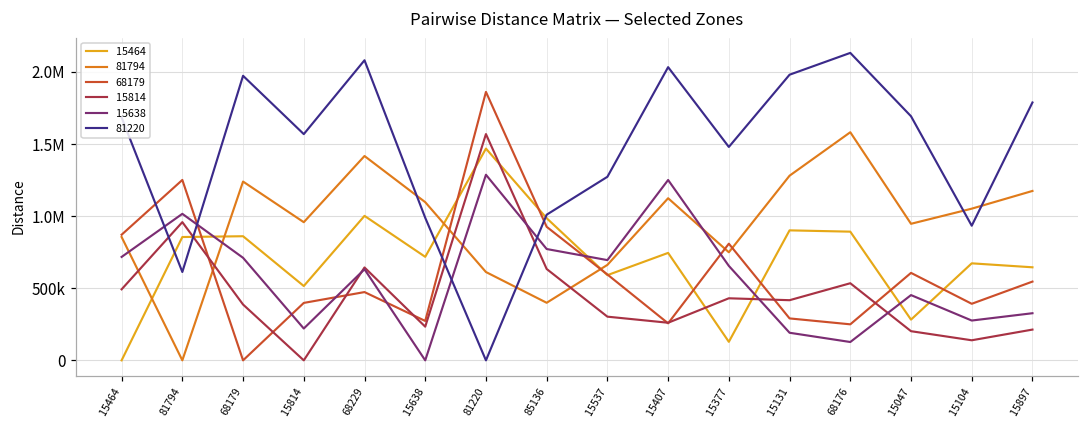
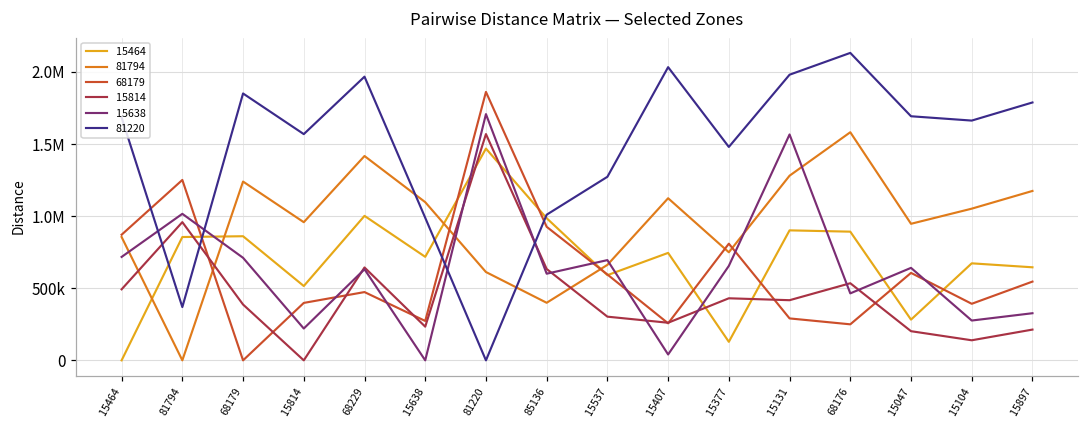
81220, 81794: 610000 -> 370000
81220, 68179: 1970000 -> 1850000
81220, 68229: 2080000 -> 1970000
15638, 81220: 1290000 -> 1710000
15638, 85136: 770000 -> 600000
15638, 15407: 1250000 -> 40000
15638, 15131: 190000 -> 1570000
15638, 68176: 130000 -> 460000
15638, 15047: 450000 -> 640000
81220, 15104: 930000 -> 1660000
